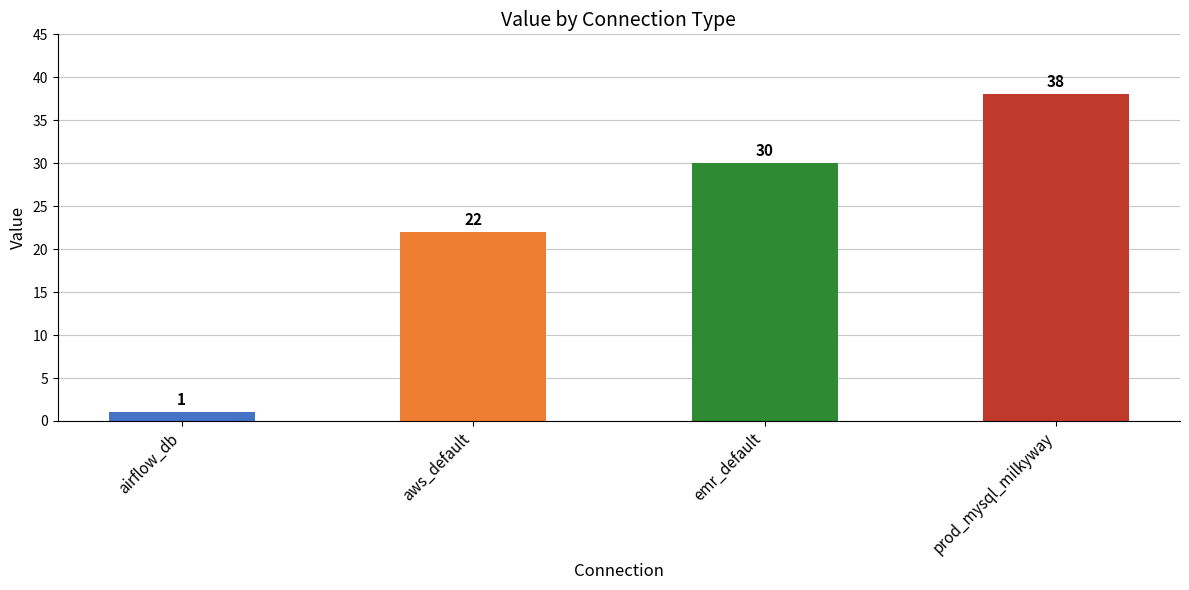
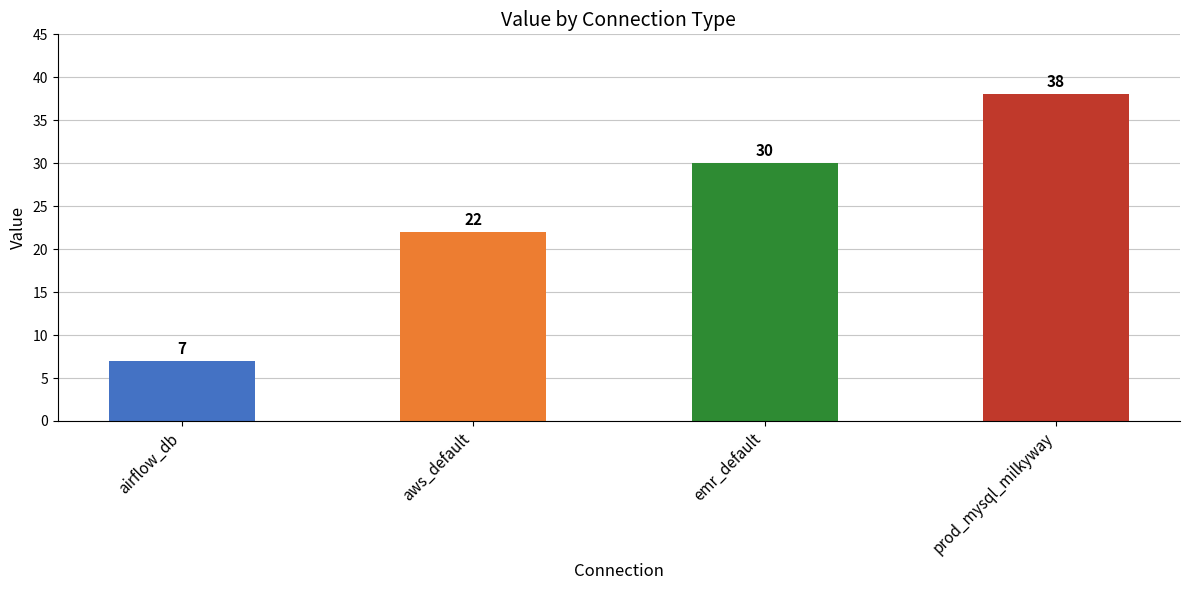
airflow_db: 1 -> 7
